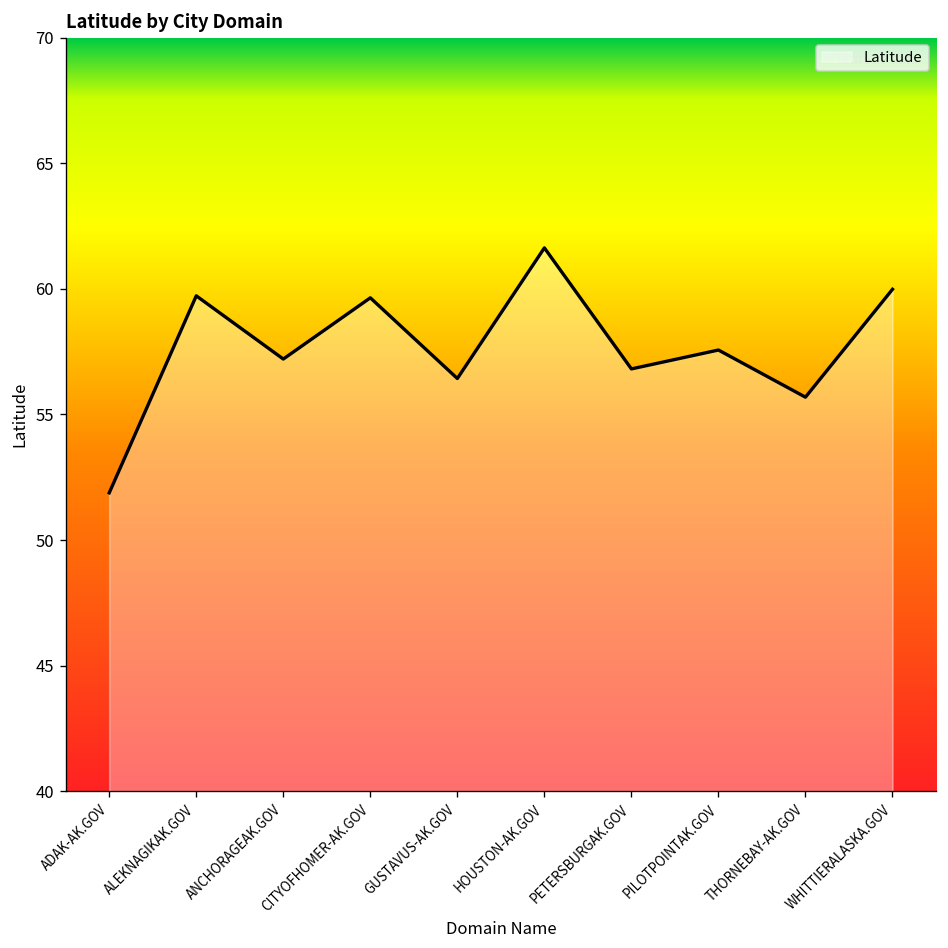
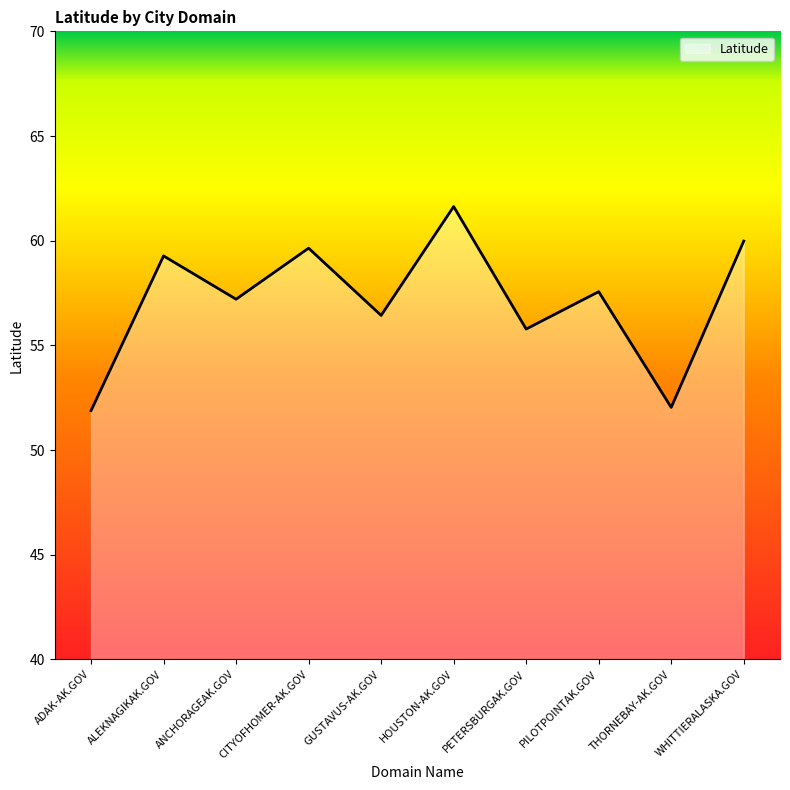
ALEKNAGIKAK.GOV: 59.7 -> 59.3
PETERSBURGAK.GOV: 56.8 -> 55.8
THORNEBAY-AK.GOV: 55.7 -> 52.0
